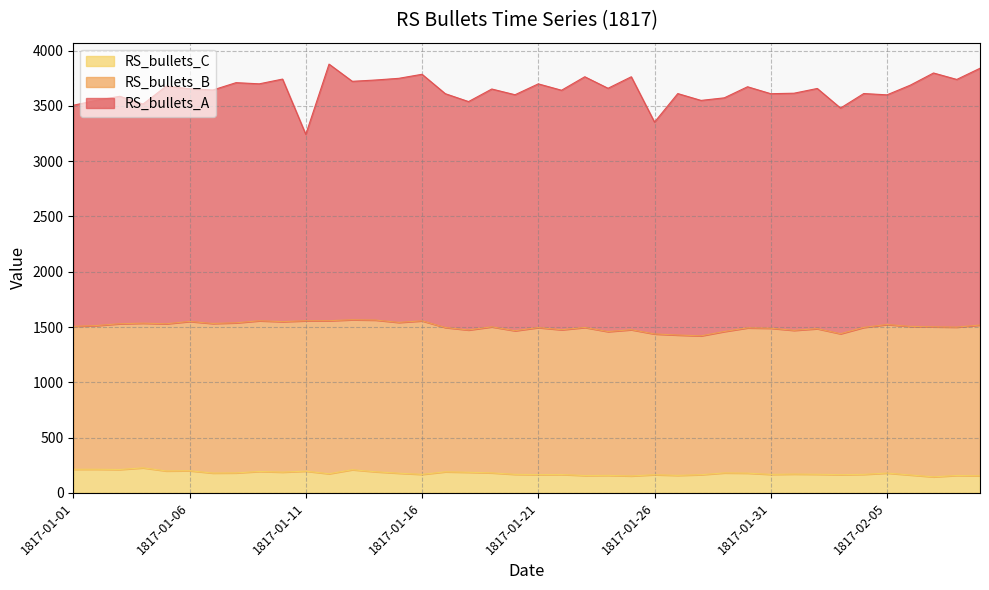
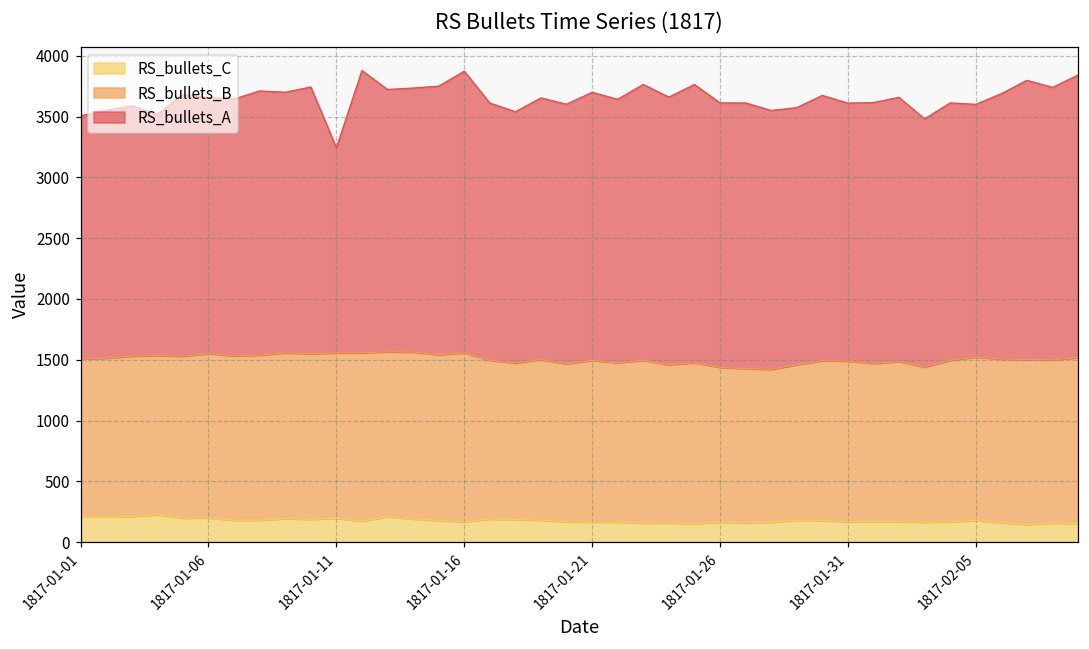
RS_bullets_A, 1817-01-16: 2230 -> 2320
RS_bullets_A, 1817-01-26: 1920 -> 2170
